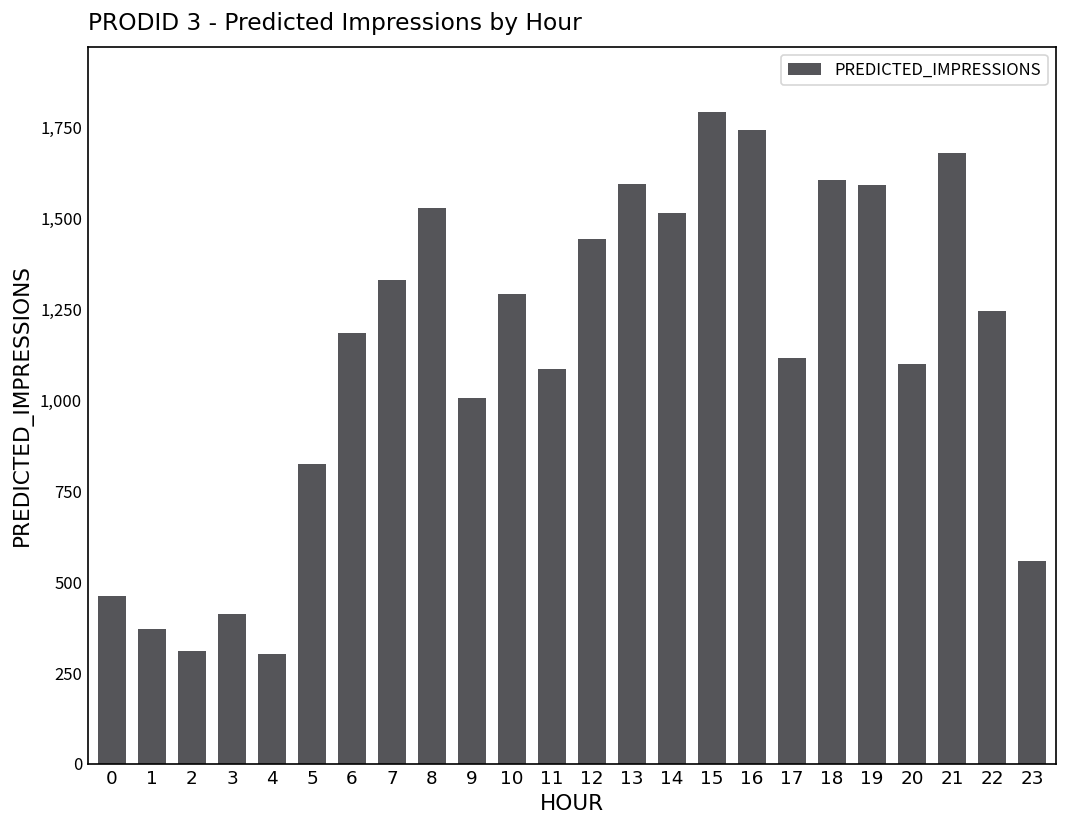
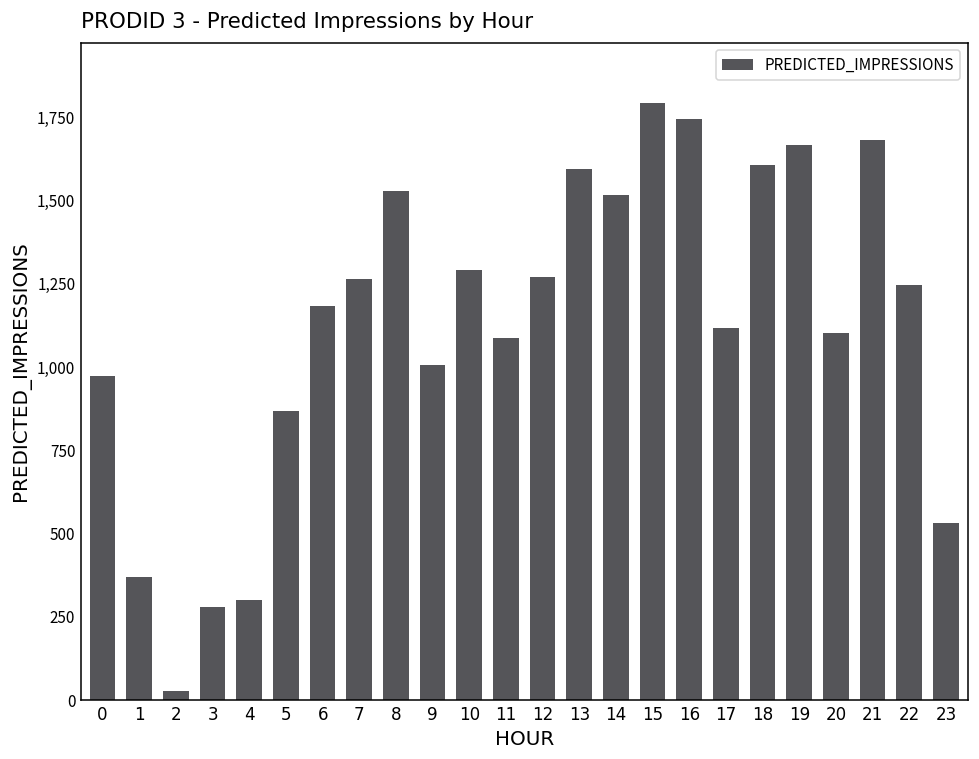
0: 460 -> 970
2: 310 -> 30
3: 410 -> 280
5: 830 -> 870
7: 1,330 -> 1,260
12: 1,440 -> 1,270
19: 1,590 -> 1,670
23: 560 -> 530
